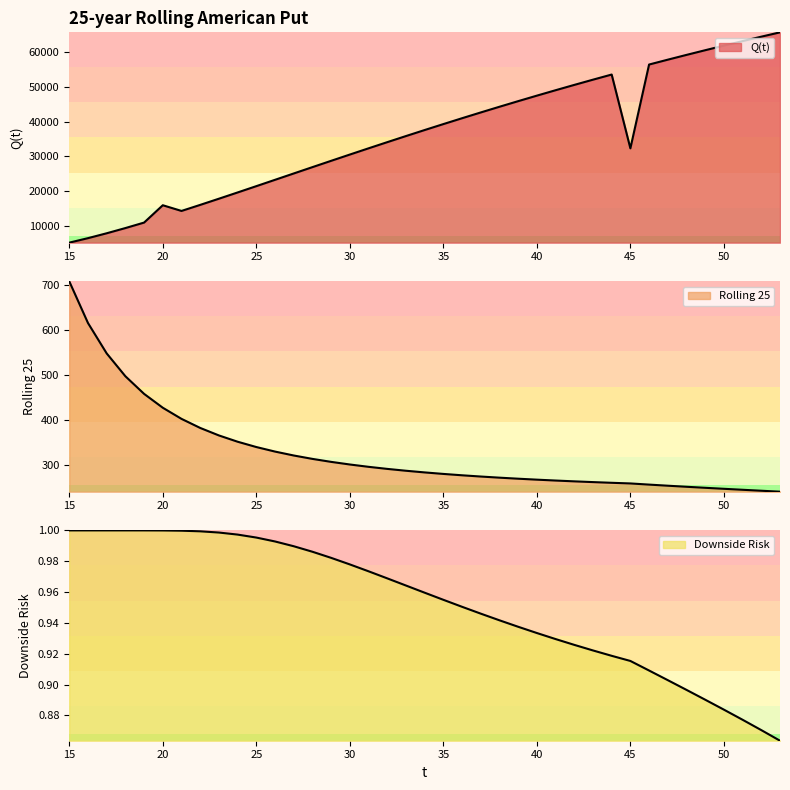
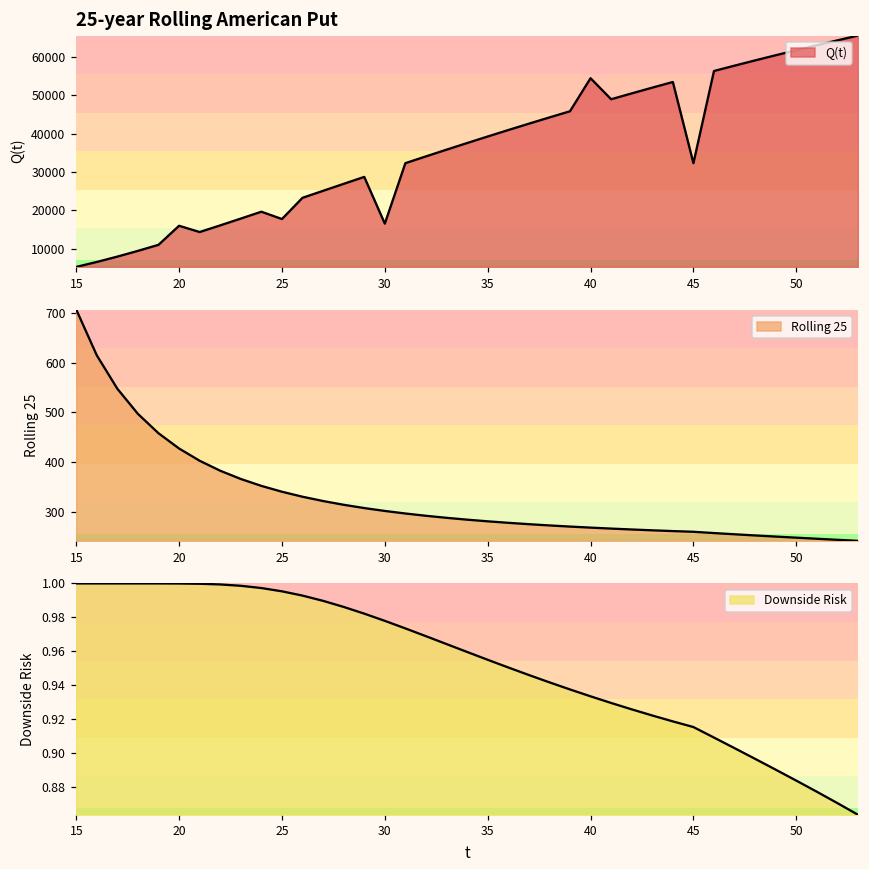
25-year Rolling American Put, 25: 21000 -> 18000
25-year Rolling American Put, 30: 31000 -> 17000
25-year Rolling American Put, 40: 47000 -> 55000
